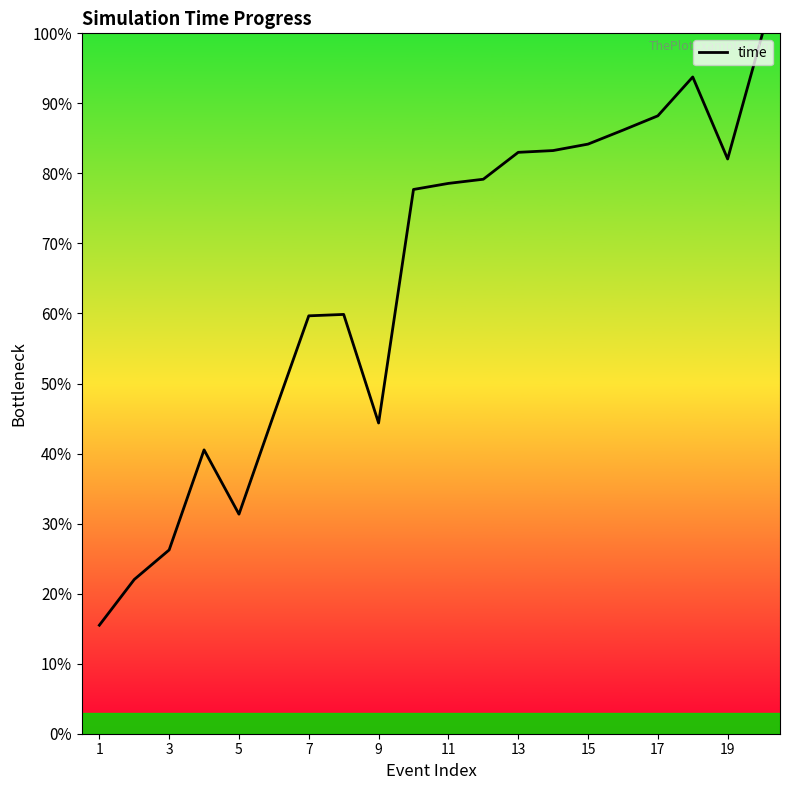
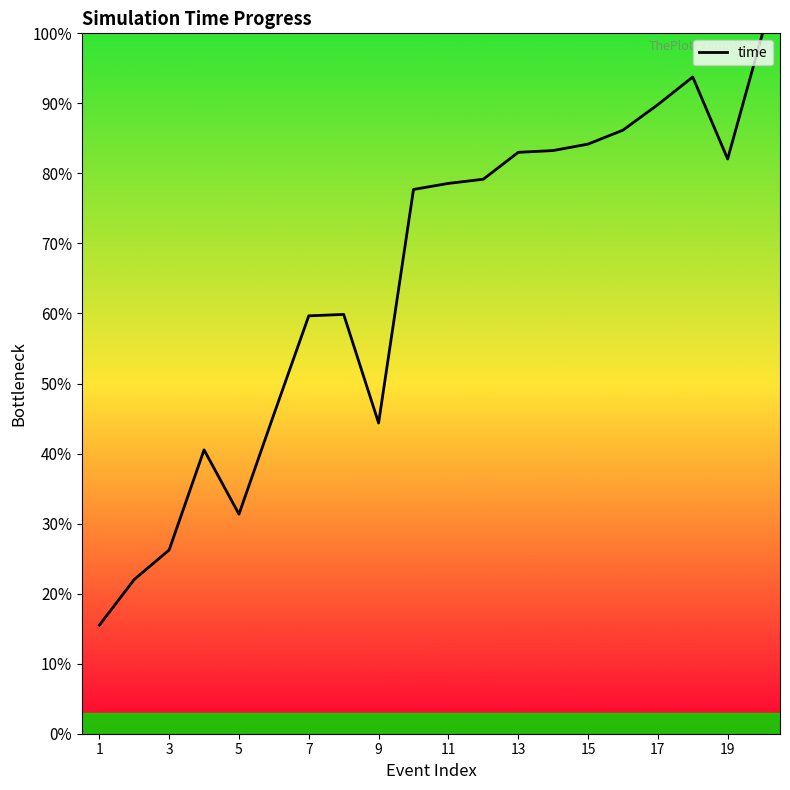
17: 88% -> 90%
